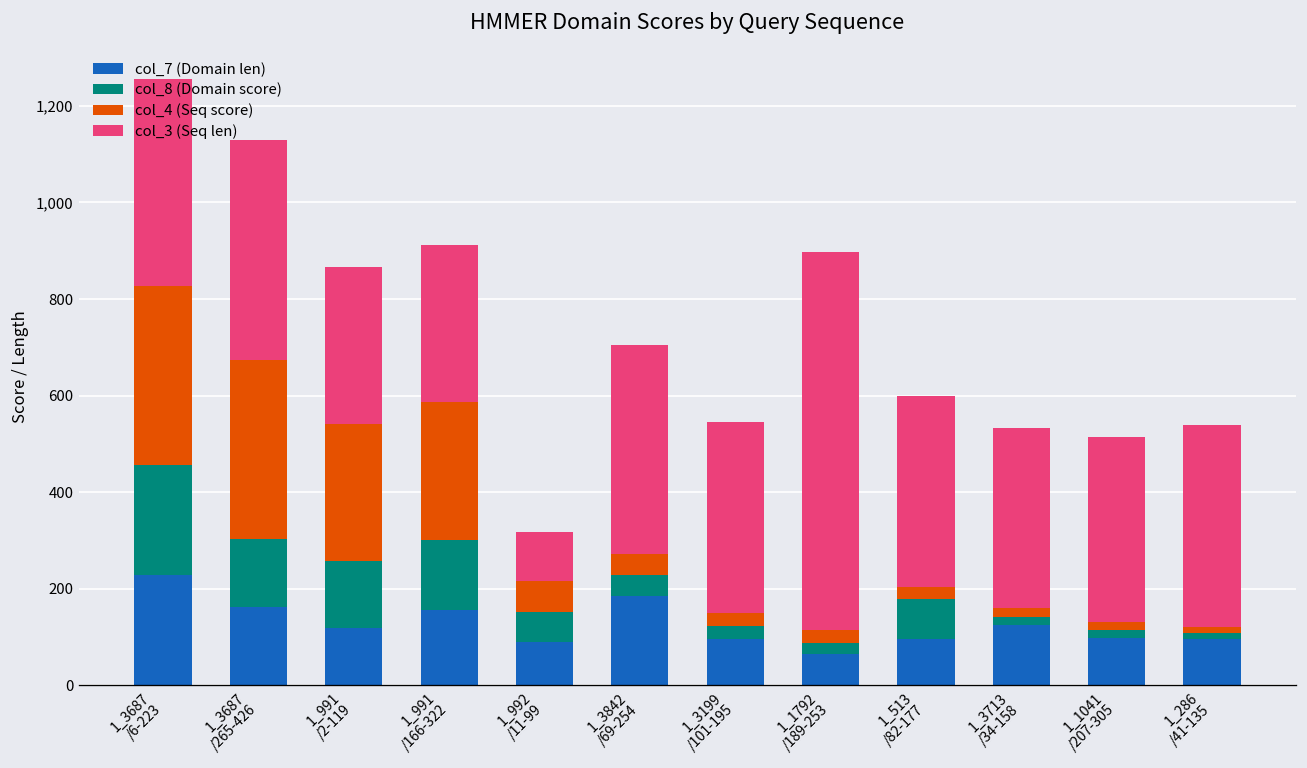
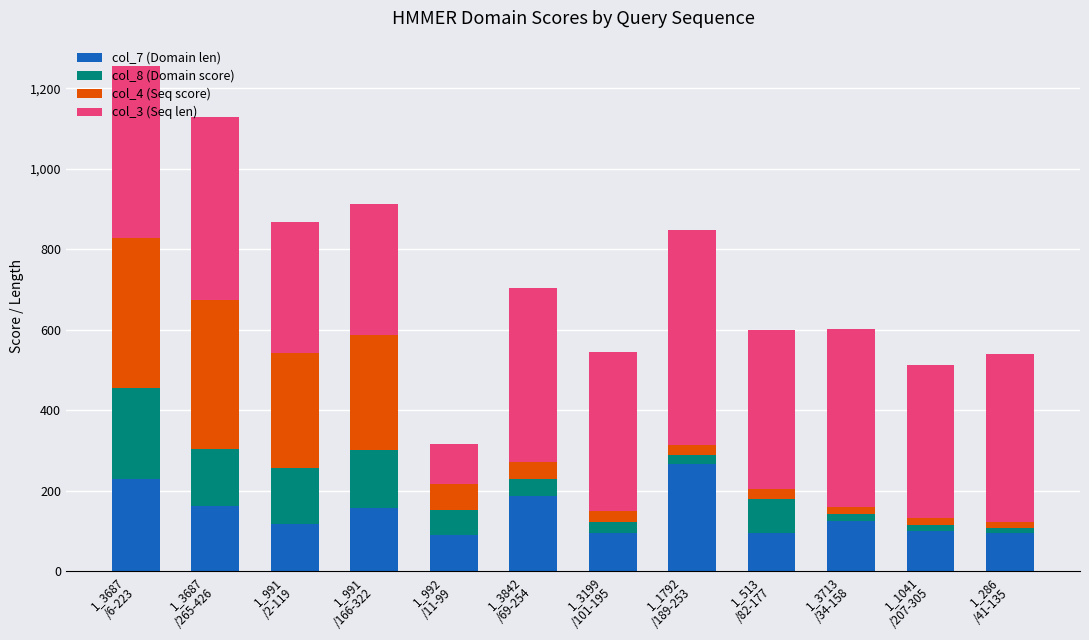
col_7 (Domain len), 1_1792 /189-253: 70 -> 270
col_3 (Seq len), 1_1792 /189-253: 780 -> 530
col_3 (Seq len), 1_3713 /34-158: 370 -> 440
